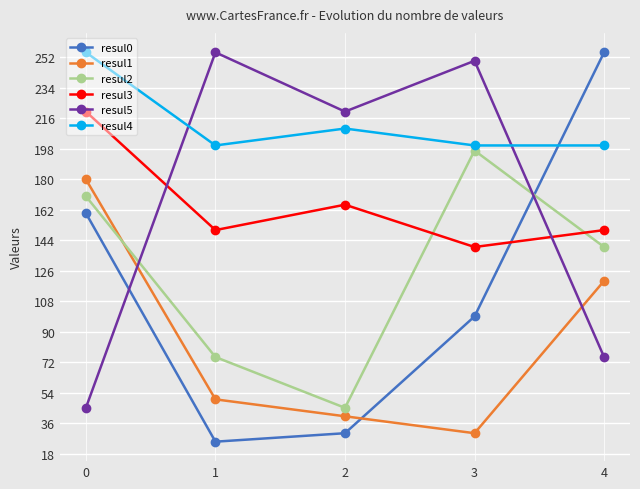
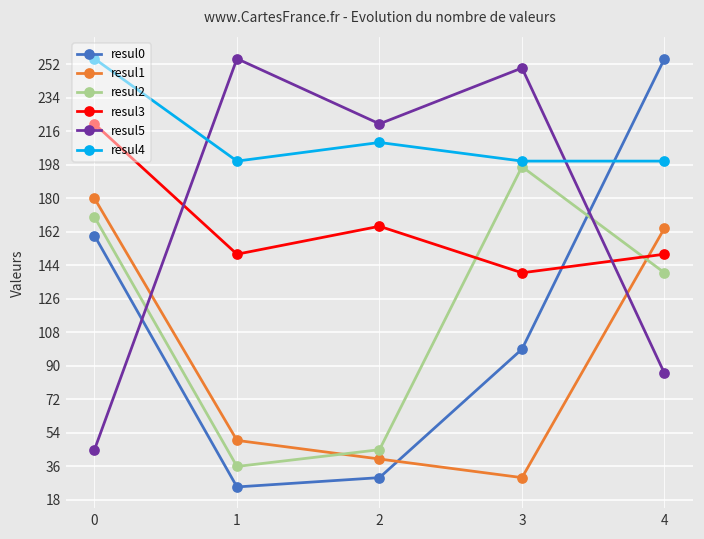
resul2, 1: 75 -> 36
resul1, 4: 120 -> 164
resul5, 4: 75 -> 86
